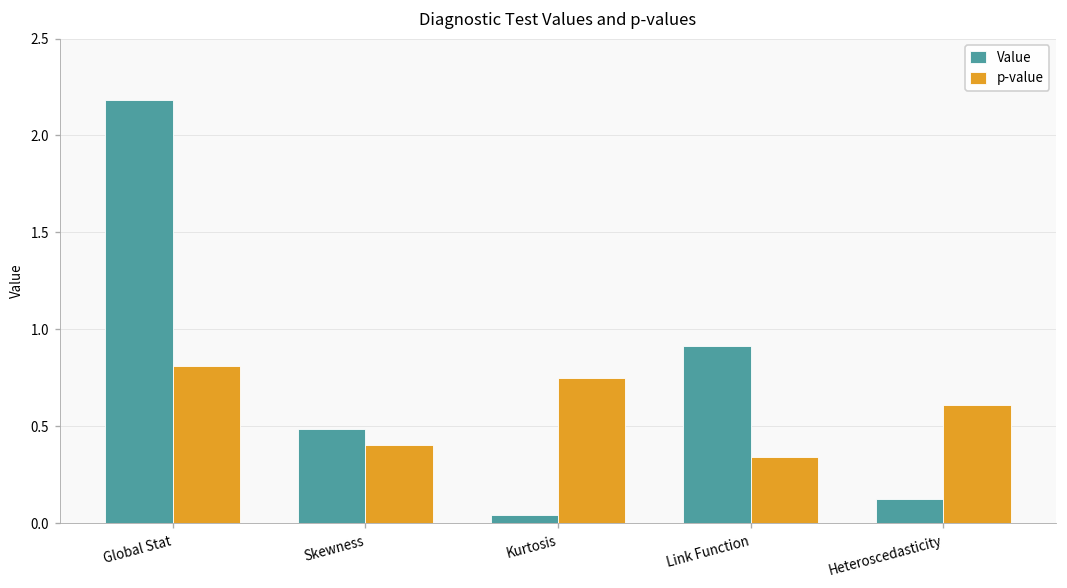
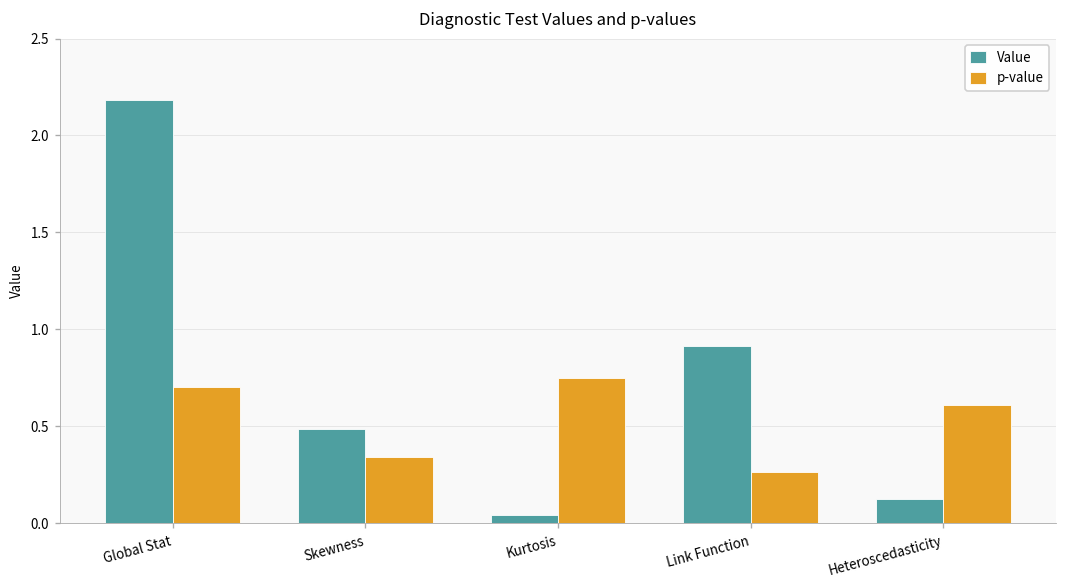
p-value, Global Stat: 0.81 -> 0.70
p-value, Skewness: 0.40 -> 0.34
p-value, Link Function: 0.34 -> 0.26
